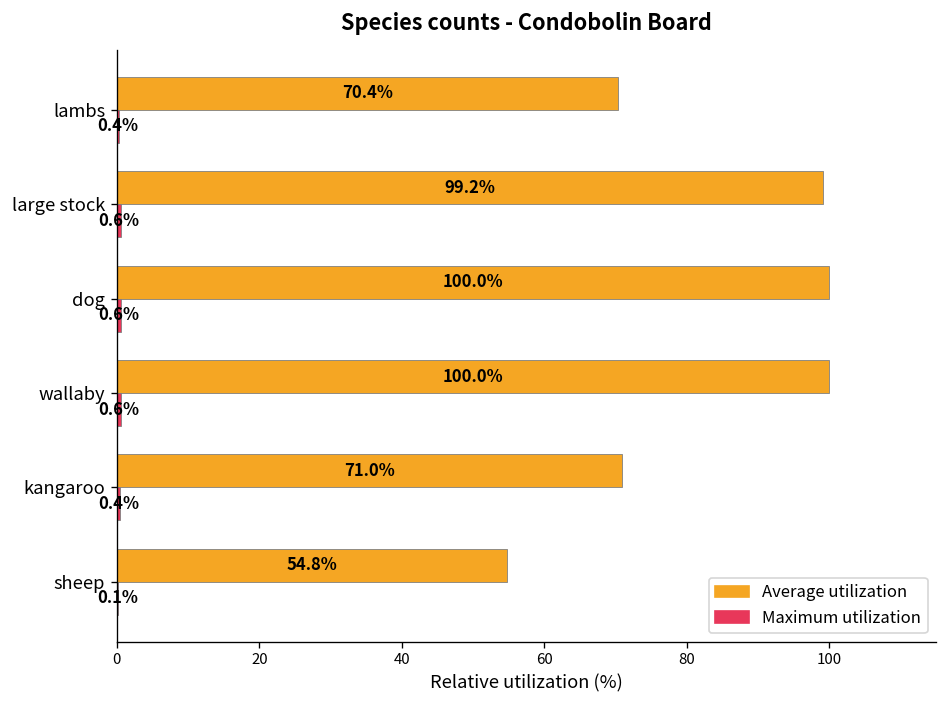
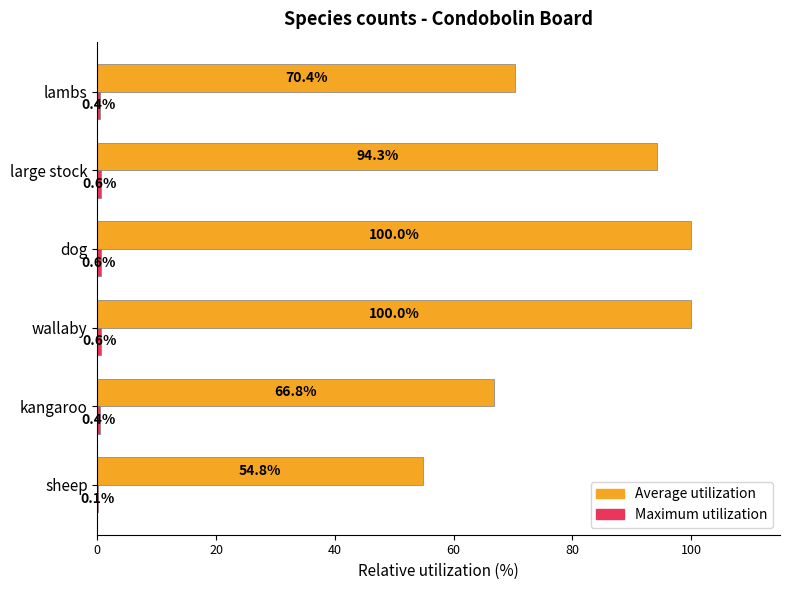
Average utilization, large stock: 99.2% -> 94.3%
Average utilization, kangaroo: 71.0% -> 66.8%
